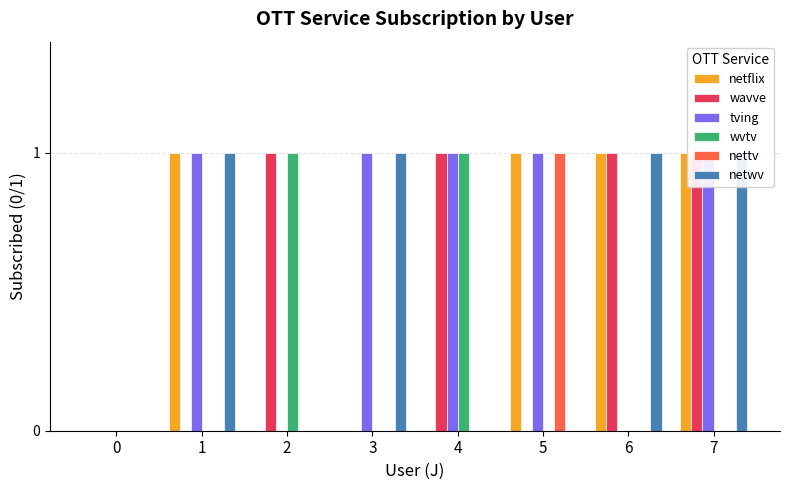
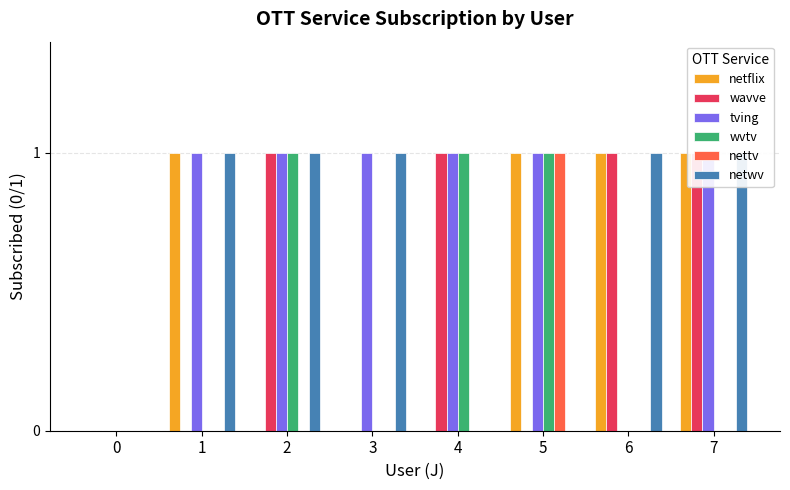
tving, 2: 0 -> 1
netwv, 2: 0 -> 1
wvtv, 5: 0 -> 1
